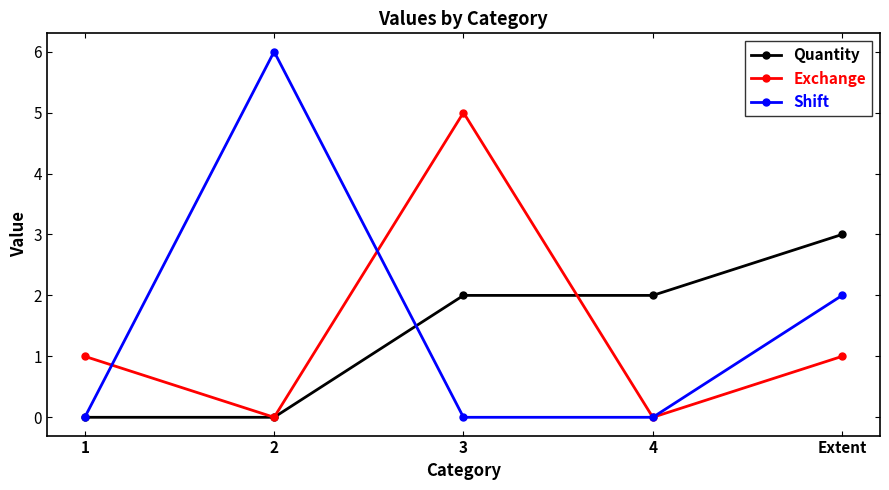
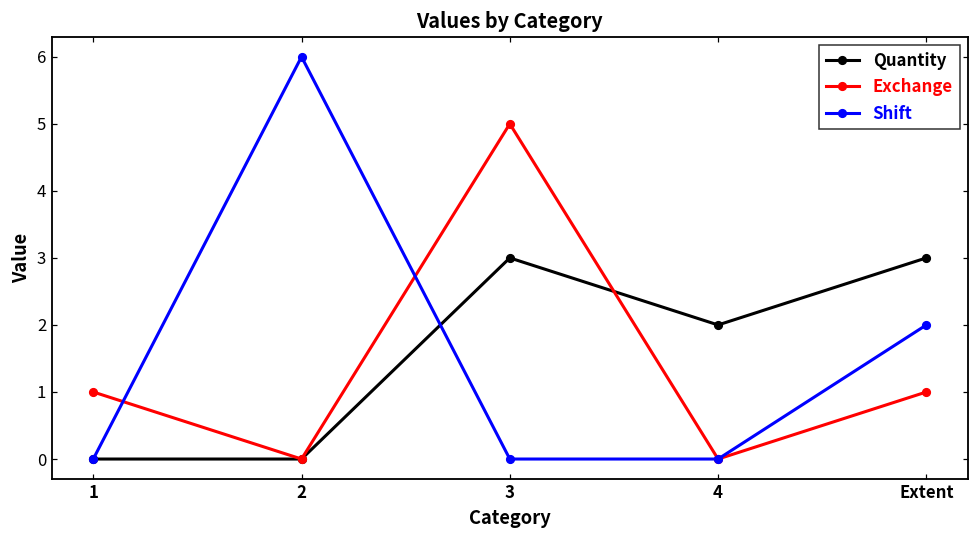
Quantity, 3: 2 -> 3
